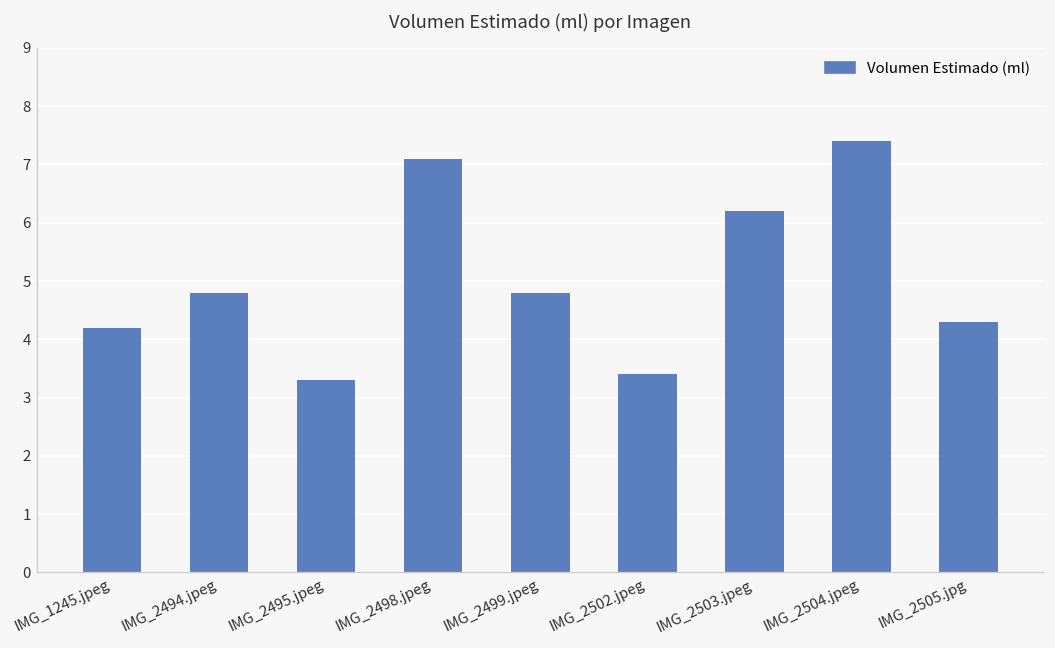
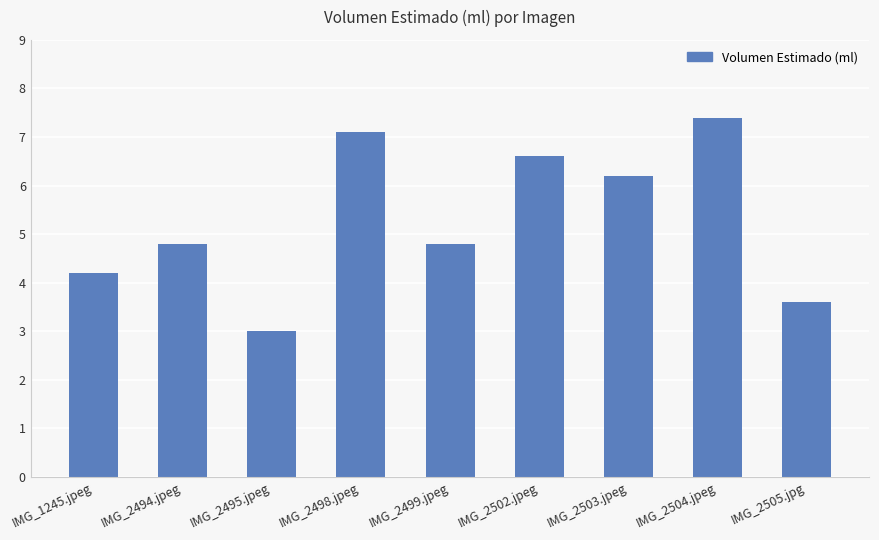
IMG_2495.jpeg: 3.3 -> 3.0
IMG_2502.jpeg: 3.4 -> 6.6
IMG_2505.jpg: 4.3 -> 3.6
